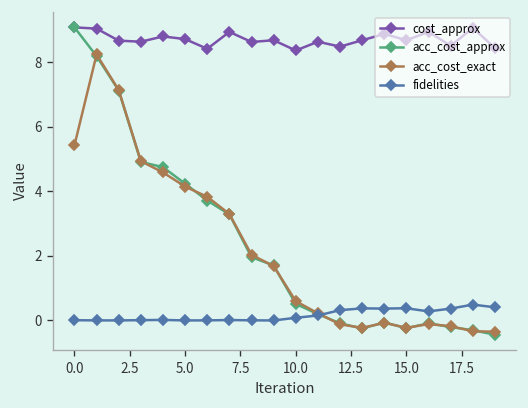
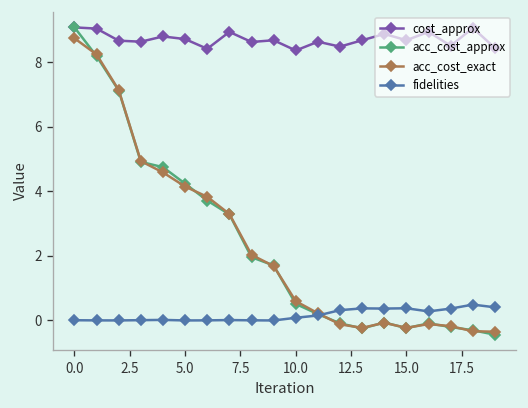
acc_cost_exact, 0.0: 5.4 -> 8.7
